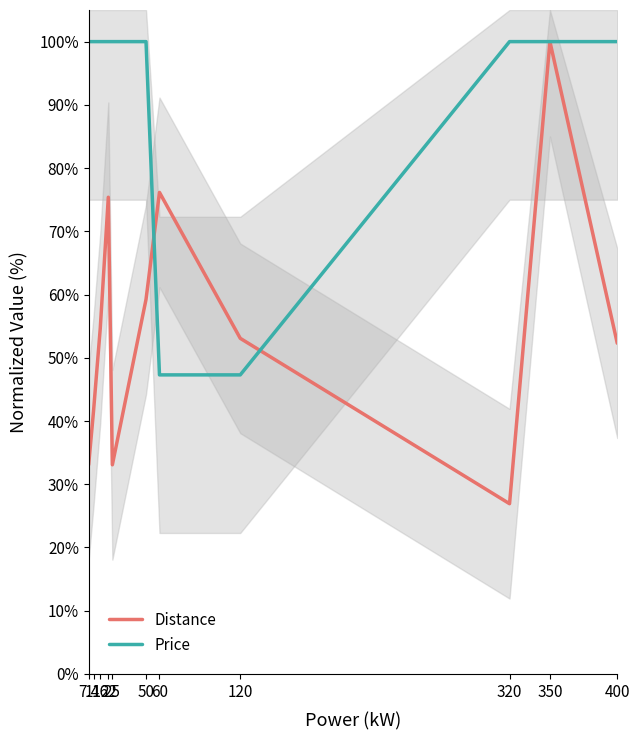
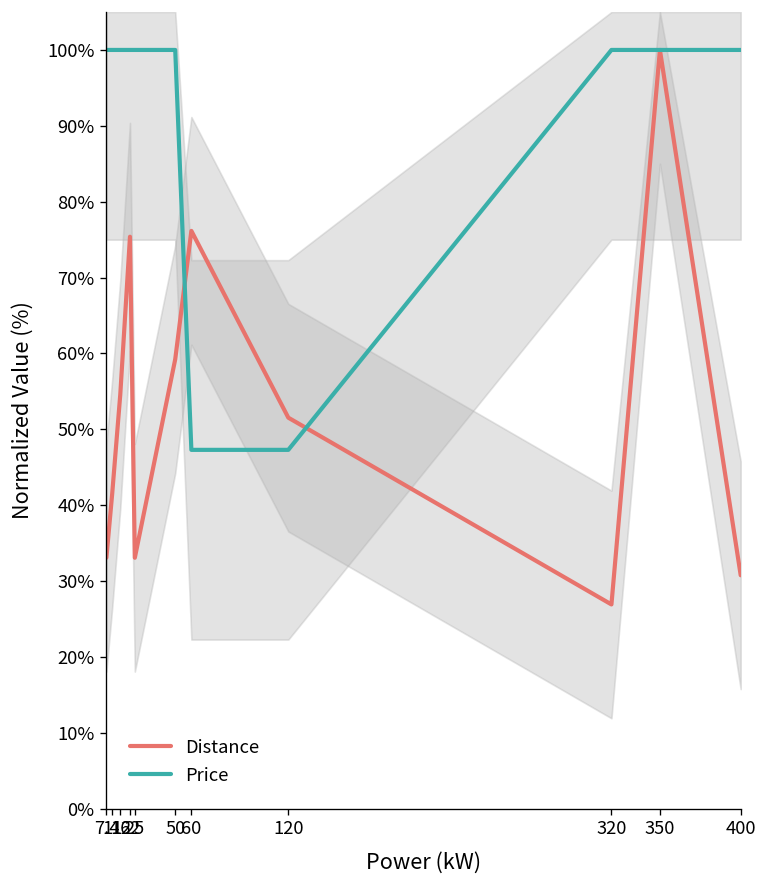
Distance, 120: 53% -> 52%
Distance, 400: 52% -> 31%
